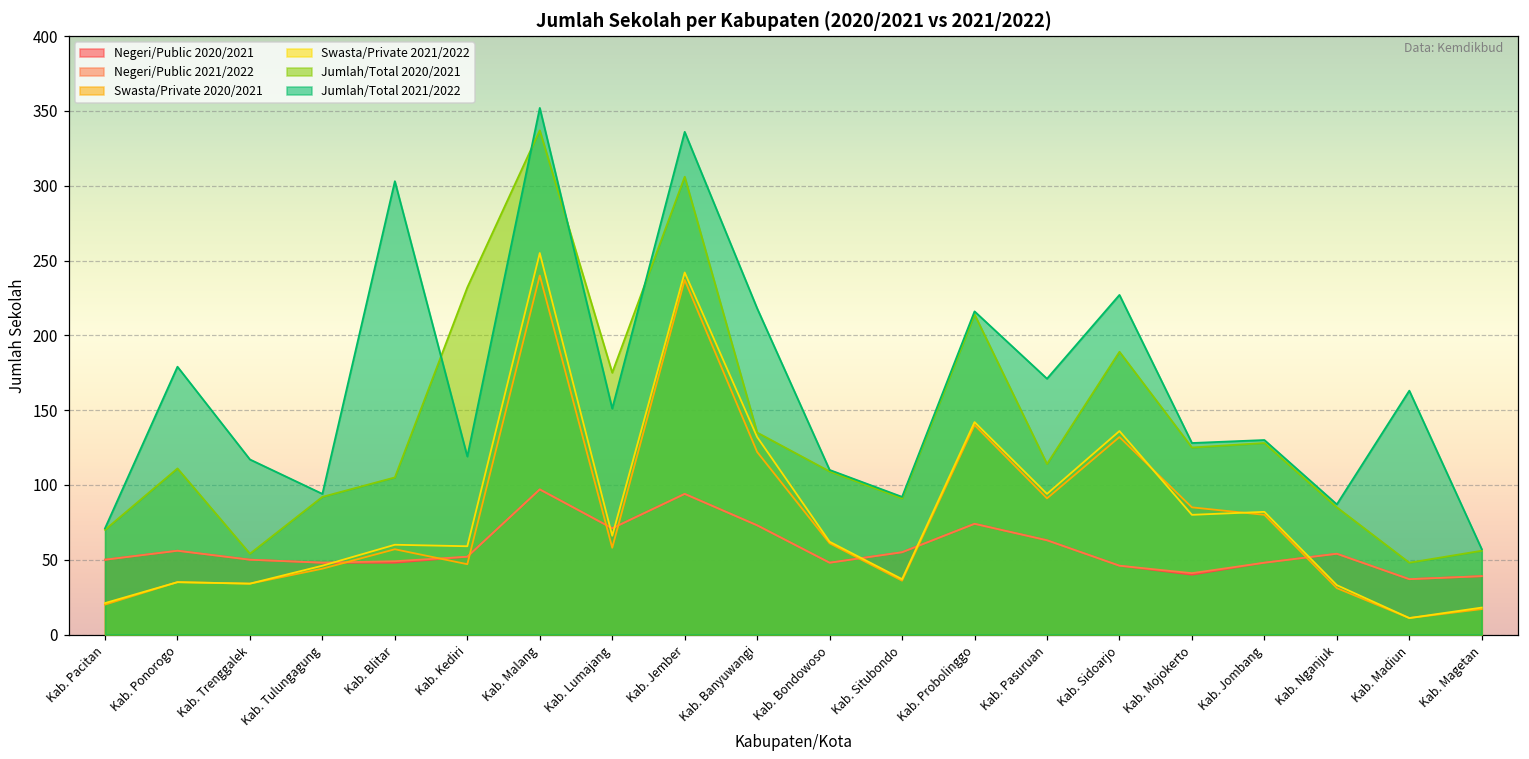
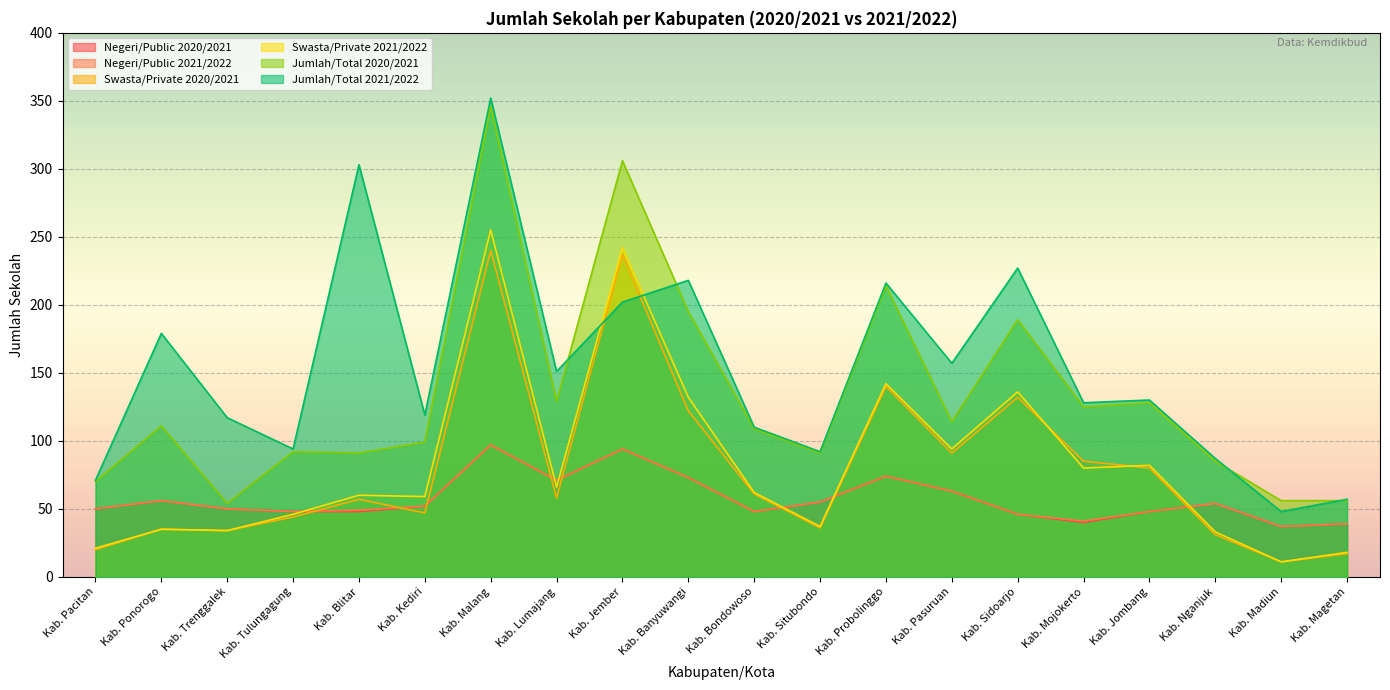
Jumlah/Total 2020/2021, Kab. Blitar: 105 -> 91
Jumlah/Total 2020/2021, Kab. Kediri: 232 -> 99
Jumlah/Total 2020/2021, Kab. Malang: 337 -> 346
Jumlah/Total 2020/2021, Kab. Lumajang: 175 -> 129
Jumlah/Total 2021/2022, Kab. Jember: 336 -> 202
Jumlah/Total 2020/2021, Kab. Banyuwangi: 135 -> 195
Jumlah/Total 2021/2022, Kab. Pasuruan: 171 -> 157
Jumlah/Total 2020/2021, Kab. Madiun: 48 -> 56
Jumlah/Total 2021/2022, Kab. Madiun: 163 -> 48
